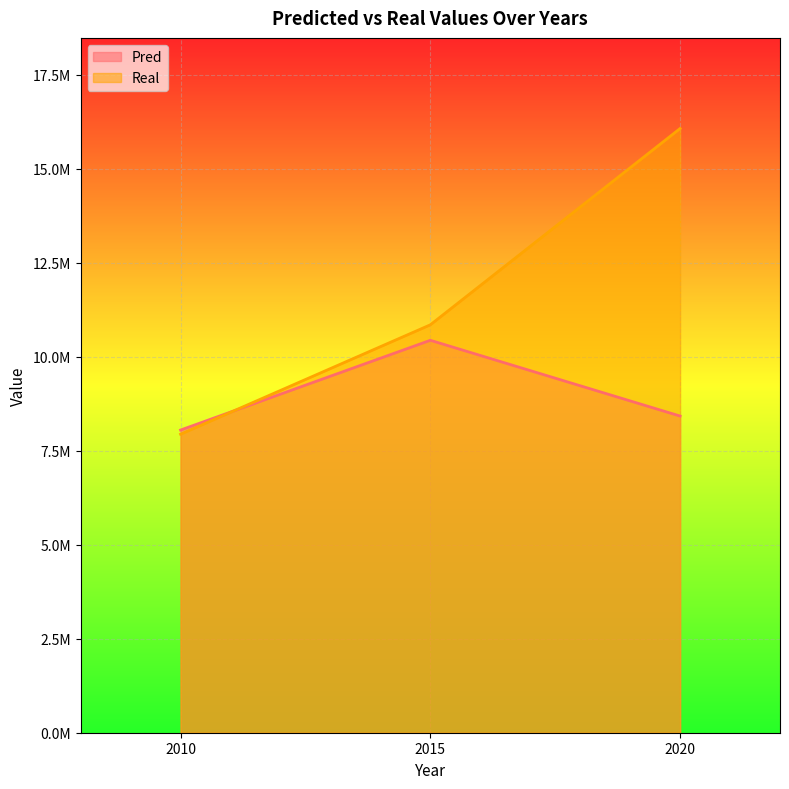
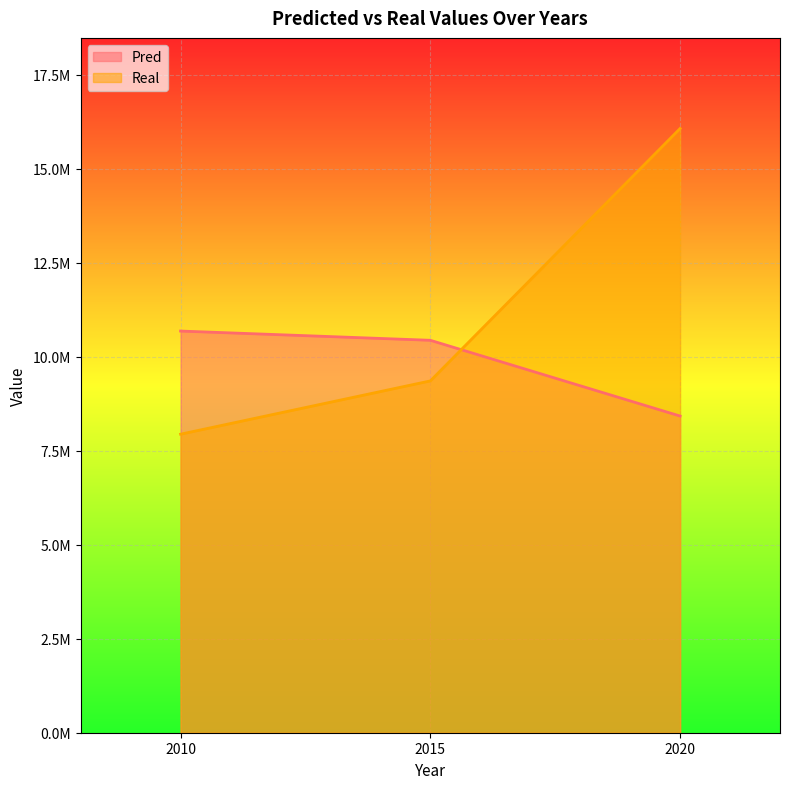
Pred, 2010: 8000000 -> 10700000
Real, 2015: 10800000 -> 9400000
